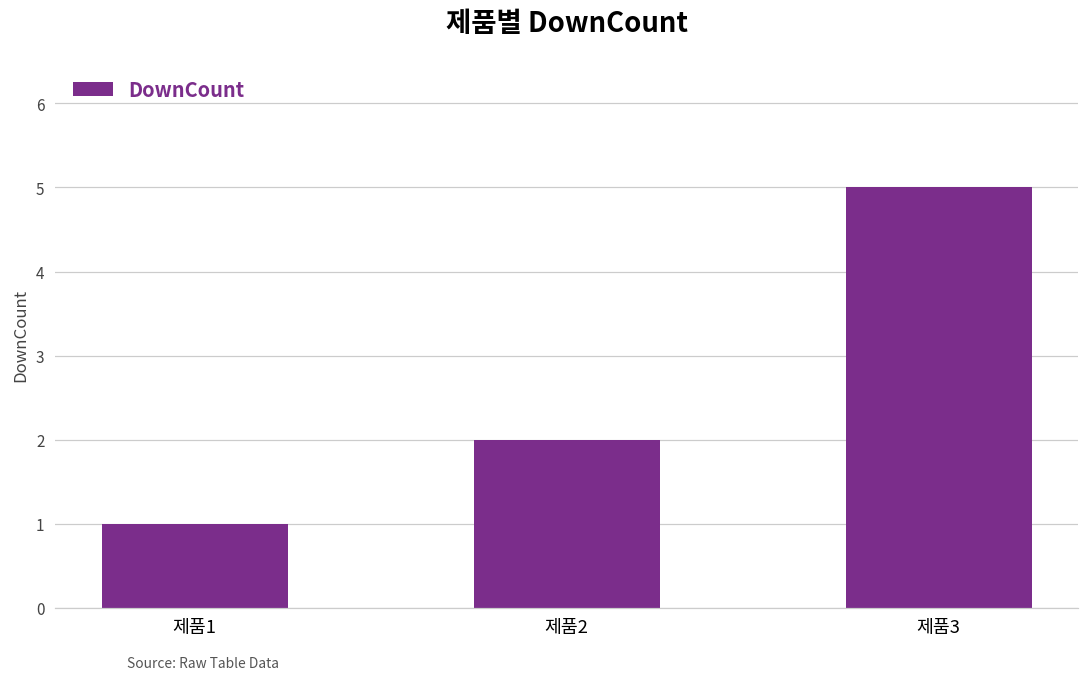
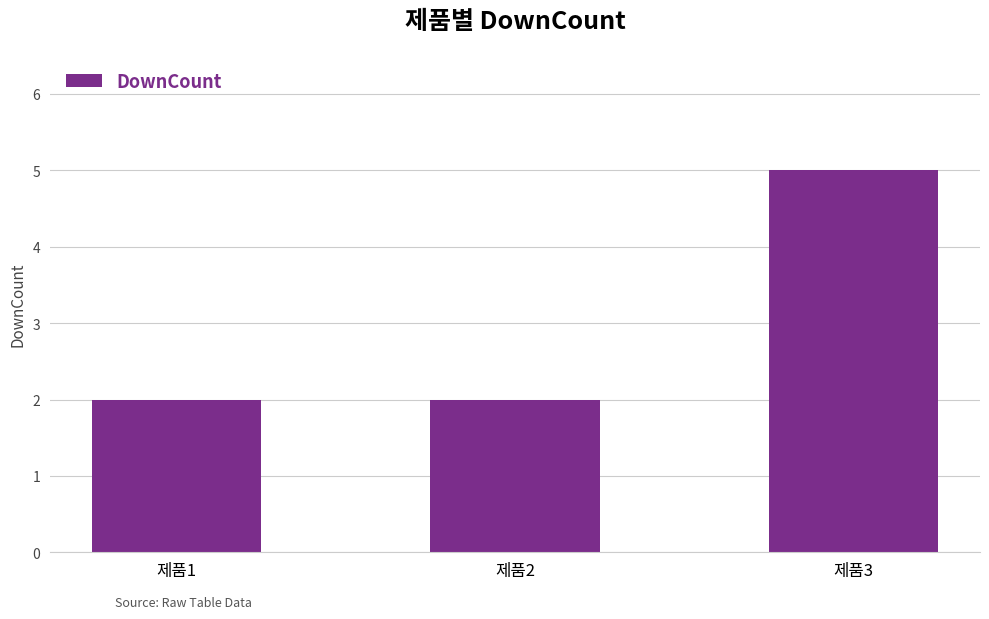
제품1: 1 -> 2
